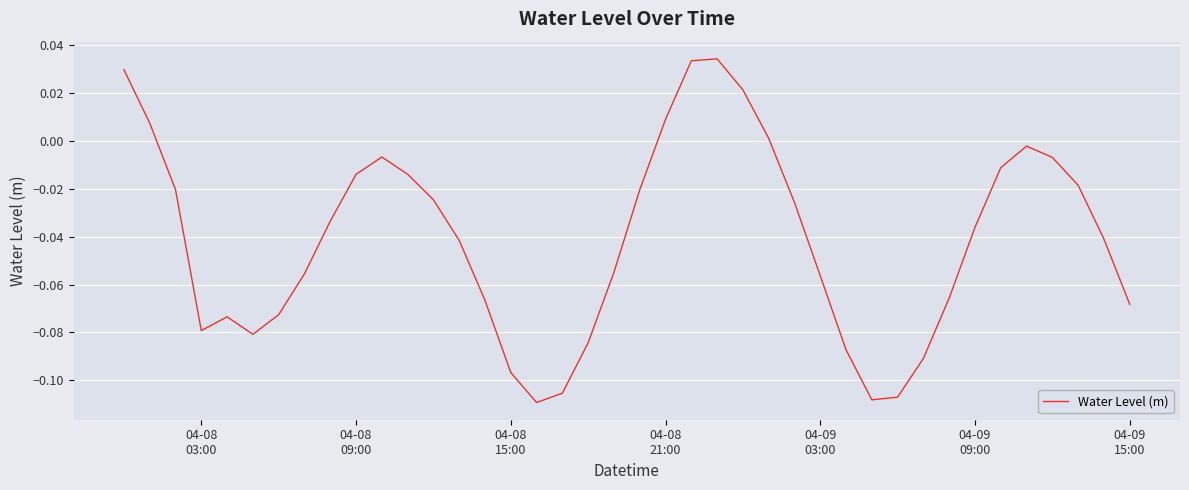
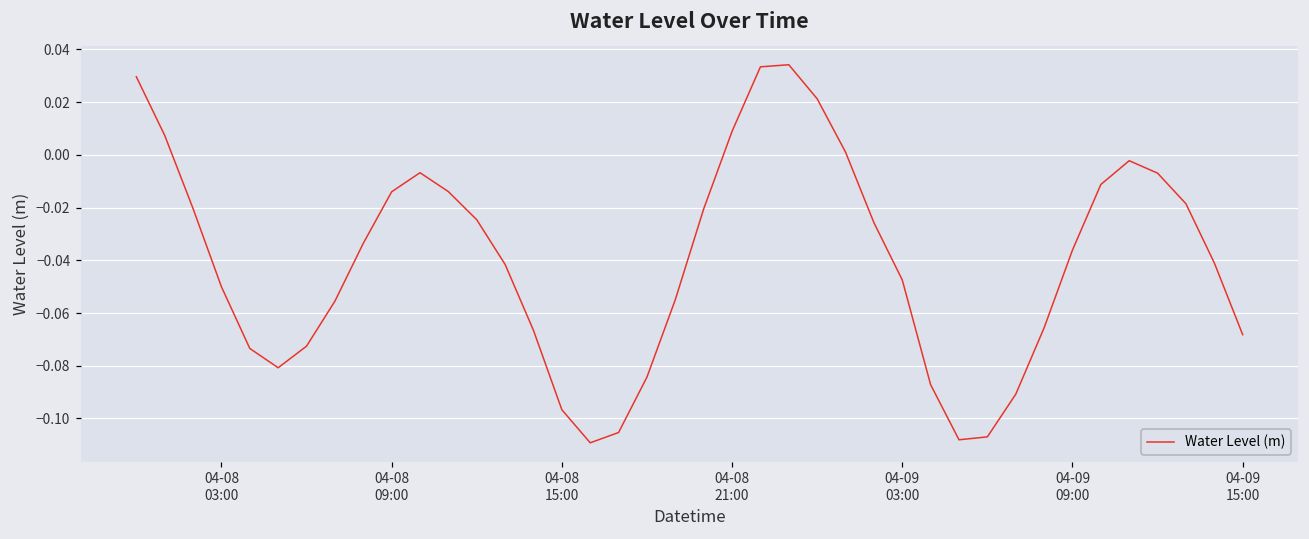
04-08 03:00: -0.079 -> -0.050
04-09 03:00: -0.056 -> -0.047
